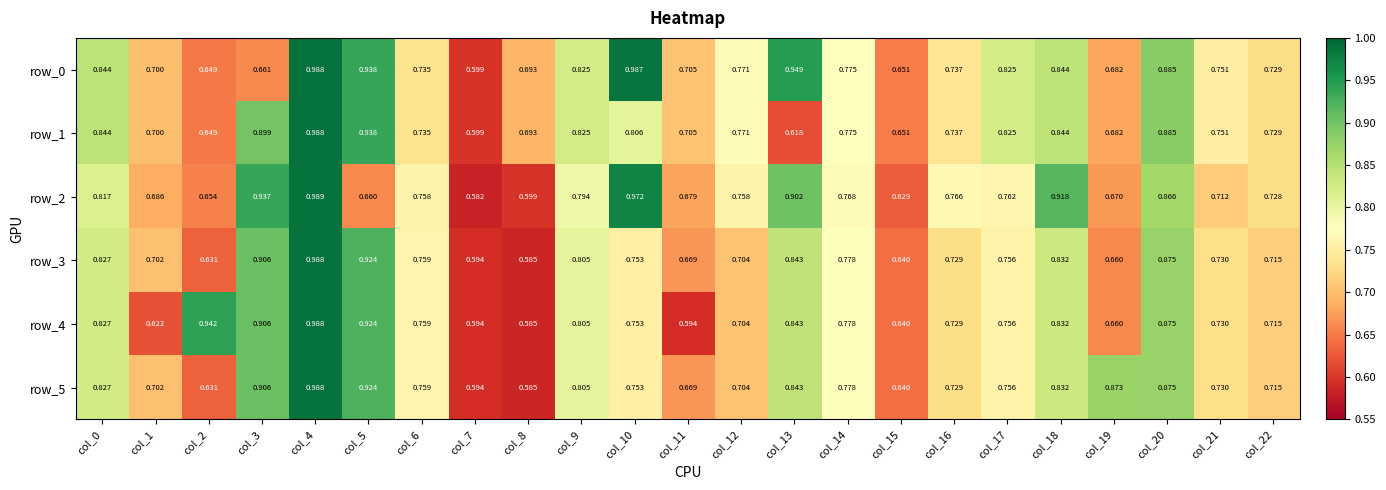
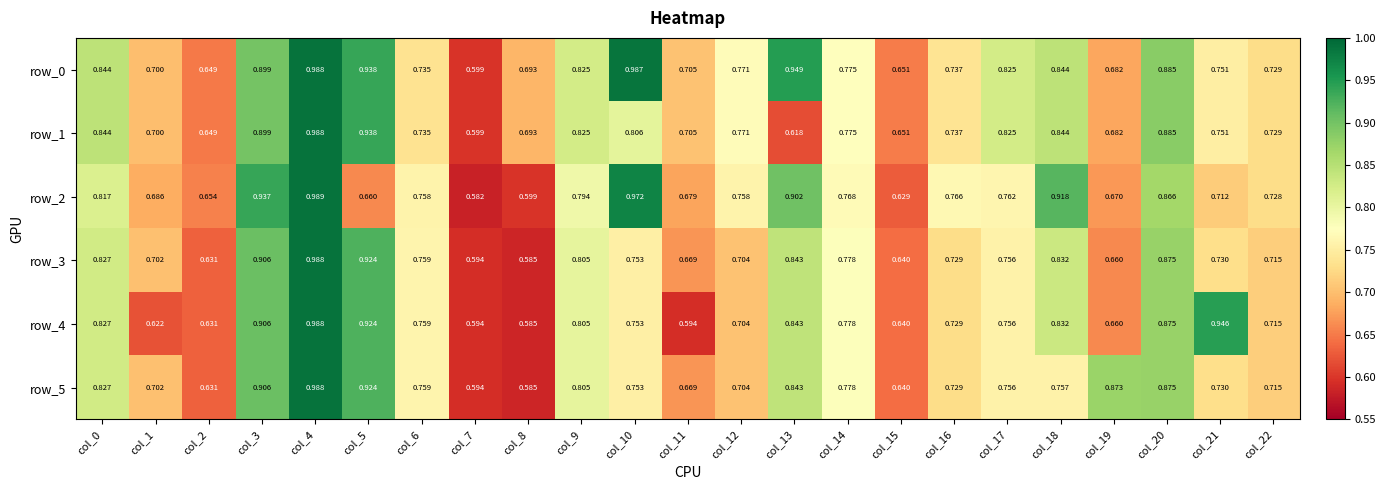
row_0, col_3: 0.661 -> 0.899
row_4, col_2: 0.942 -> 0.631
row_4, col_21: 0.730 -> 0.946
row_5, col_18: 0.832 -> 0.757
